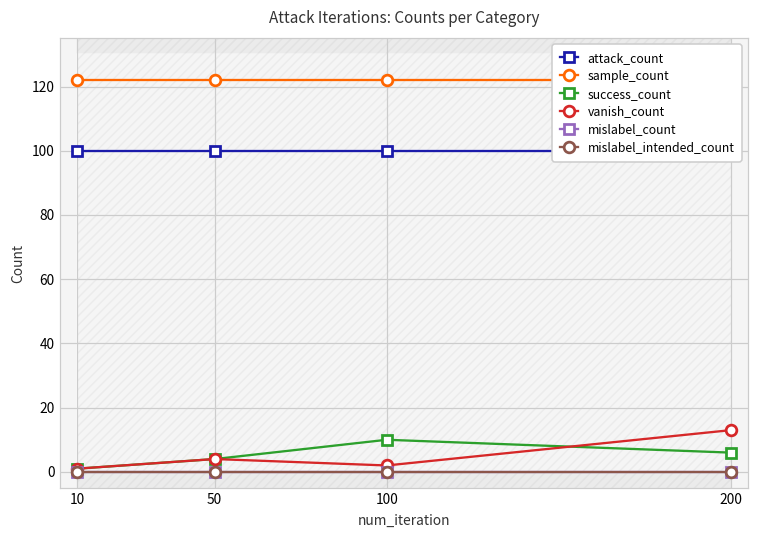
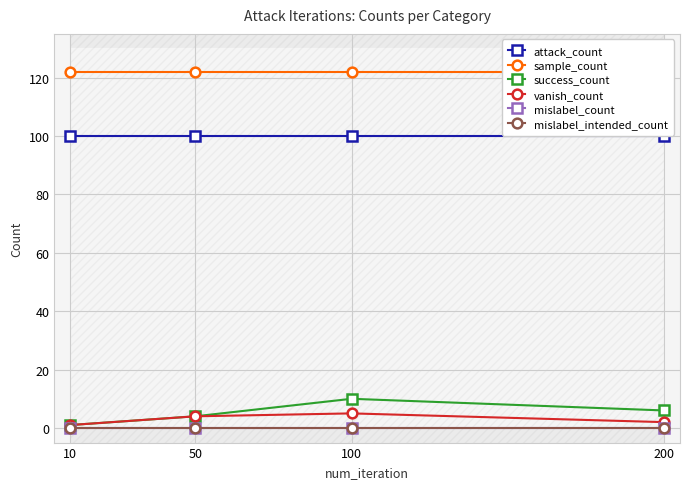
vanish_count, 100: 2 -> 5
vanish_count, 200: 13 -> 2
